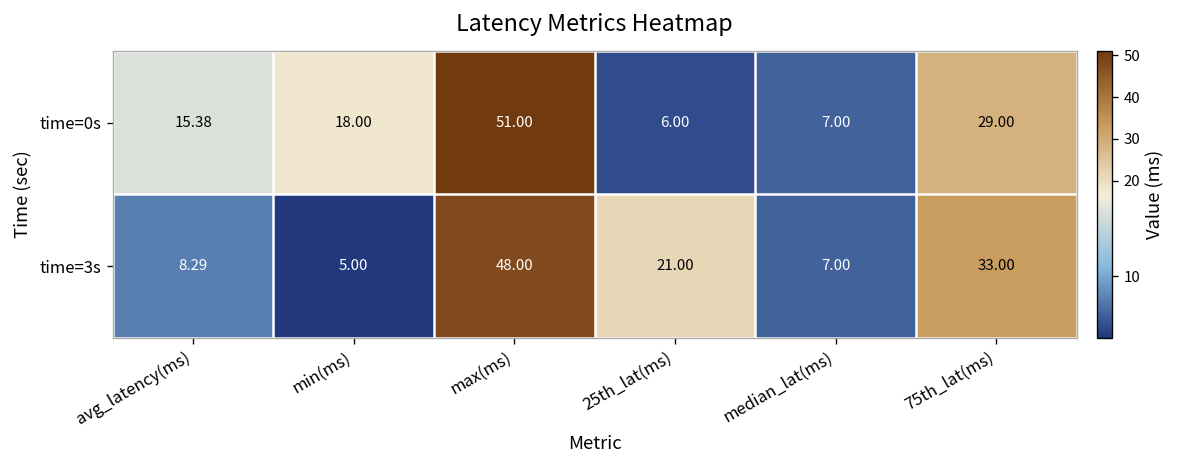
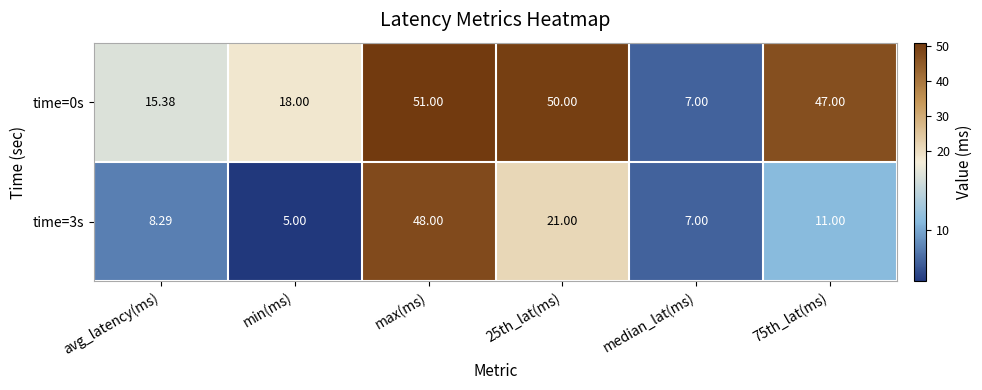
time=0s, 25th_lat(ms): 6.00 -> 50.00
time=0s, 75th_lat(ms): 29.00 -> 47.00
time=3s, 75th_lat(ms): 33.00 -> 11.00
